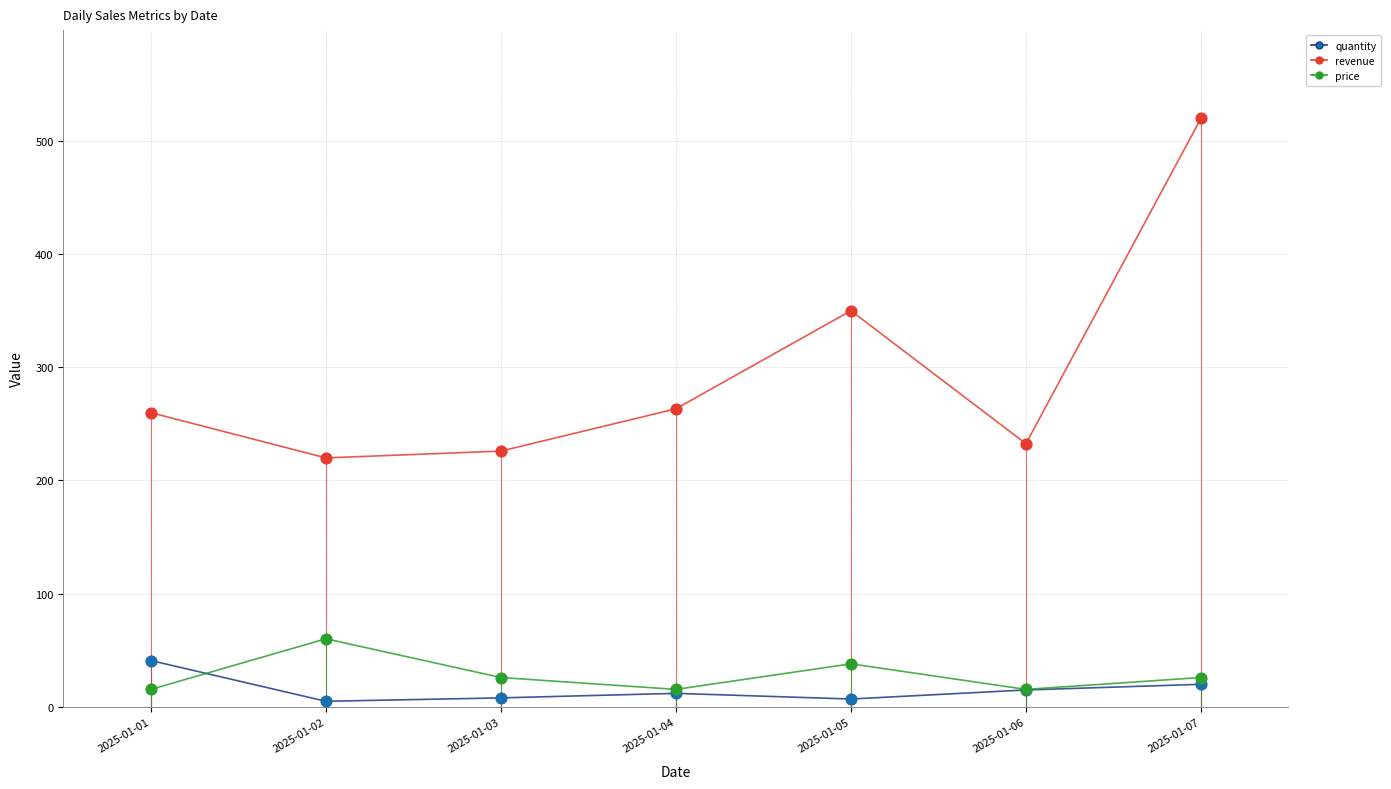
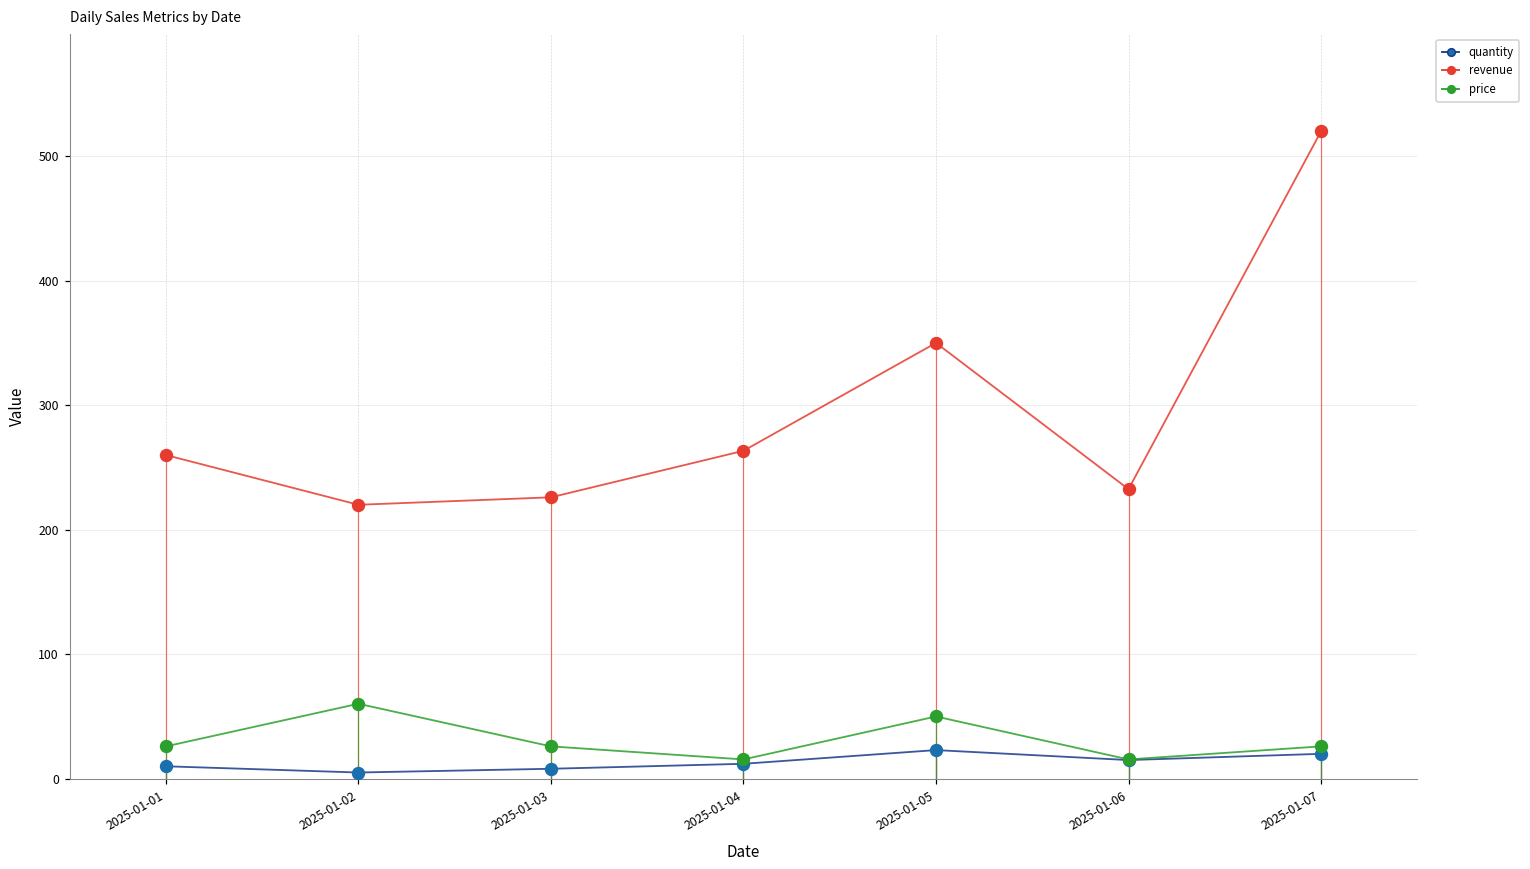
quantity, 2025-01-01: 41 -> 10
price, 2025-01-01: 15 -> 26
quantity, 2025-01-05: 7 -> 23
price, 2025-01-05: 38 -> 50
